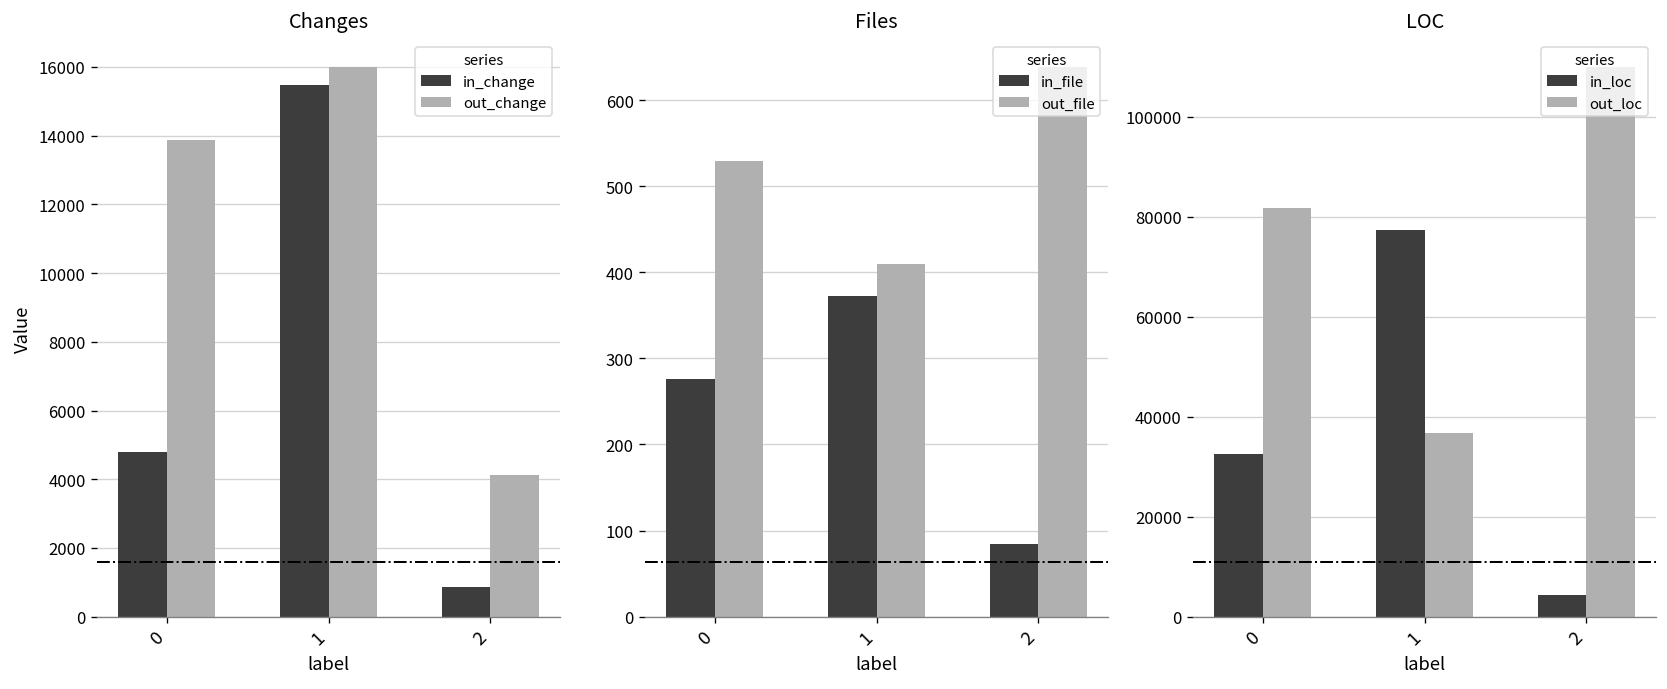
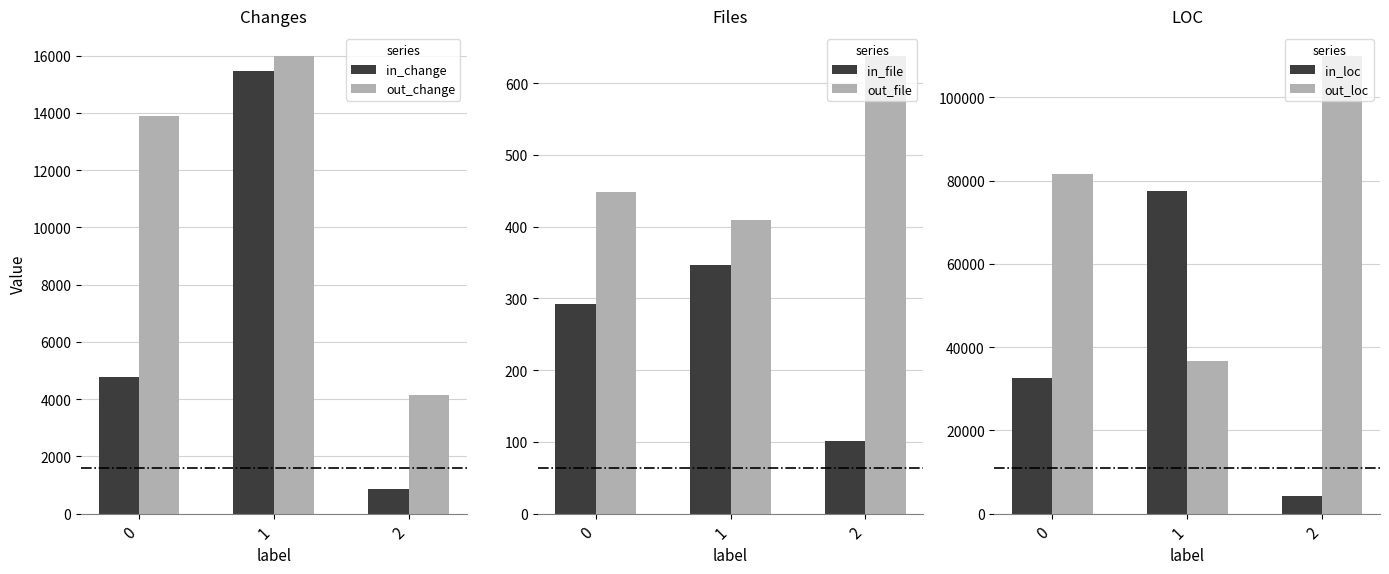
Files, in_file, 0: 280 -> 290
Files, out_file, 0: 530 -> 450
Files, in_file, 1: 370 -> 350
Files, in_file, 2: 80 -> 100
